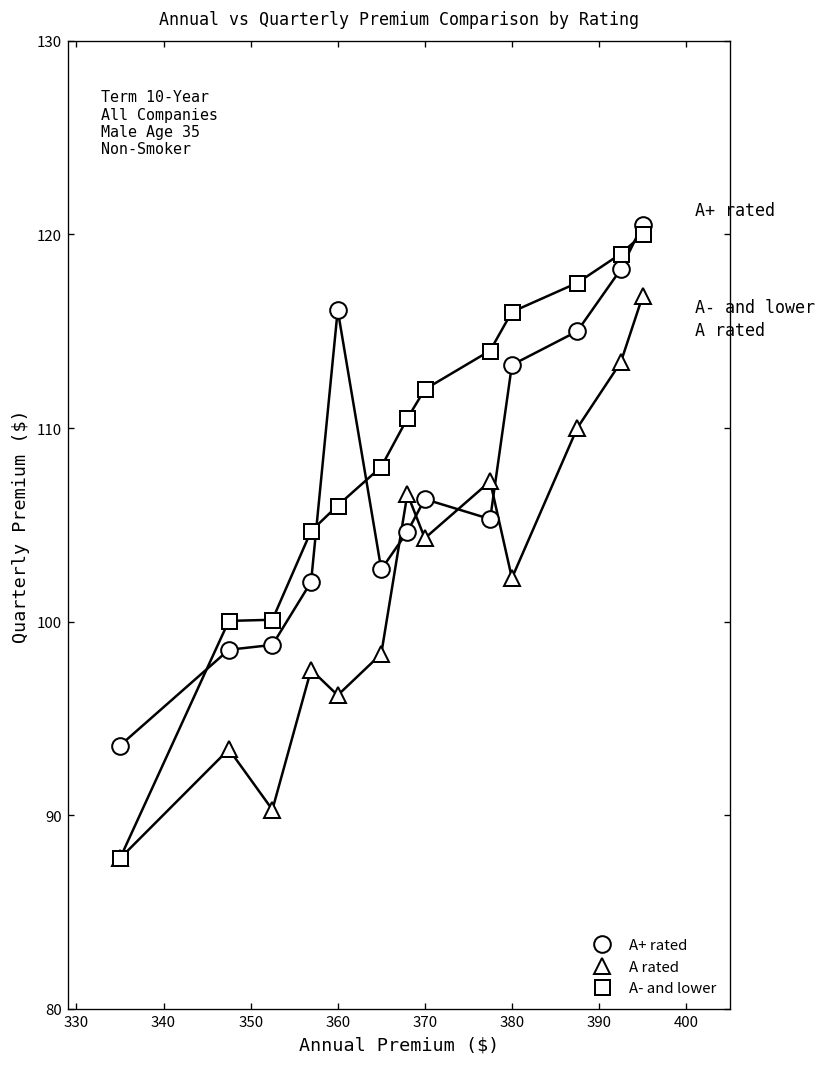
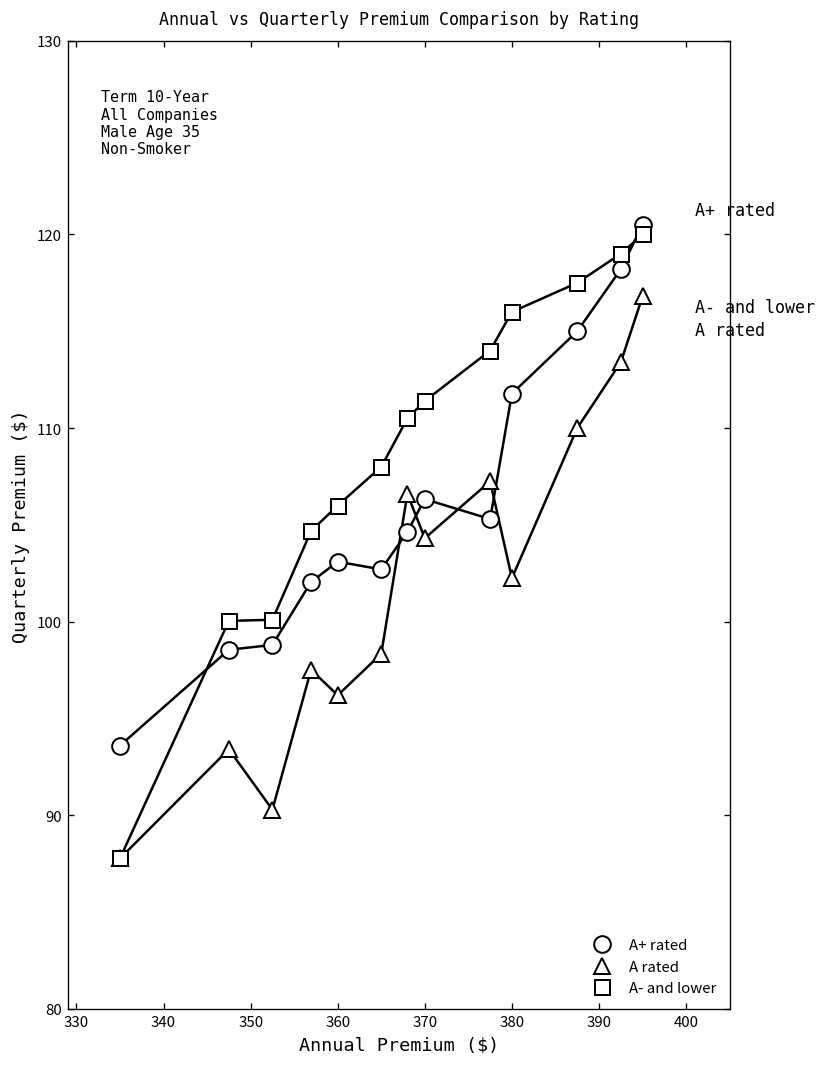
A+ rated, 360: 116.1 -> 103.1
A- and lower, 370: 112.0 -> 111.4
A+ rated, 380: 113.3 -> 111.8
